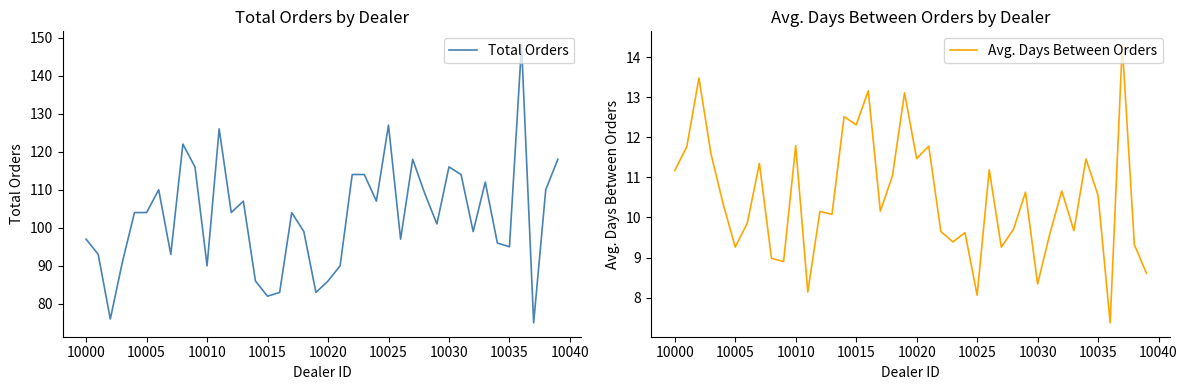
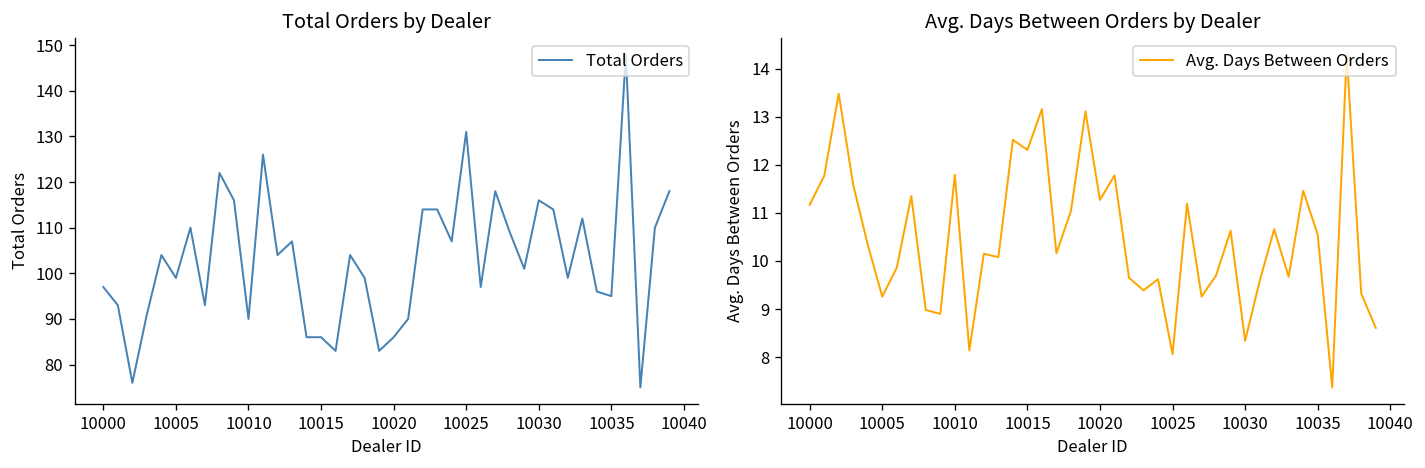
Total Orders by Dealer, 10005: 104 -> 99
Total Orders by Dealer, 10015: 82 -> 86
Total Orders by Dealer, 10025: 127 -> 131
Avg. Days Between Orders by Dealer, 10020: 11.5 -> 11.3
